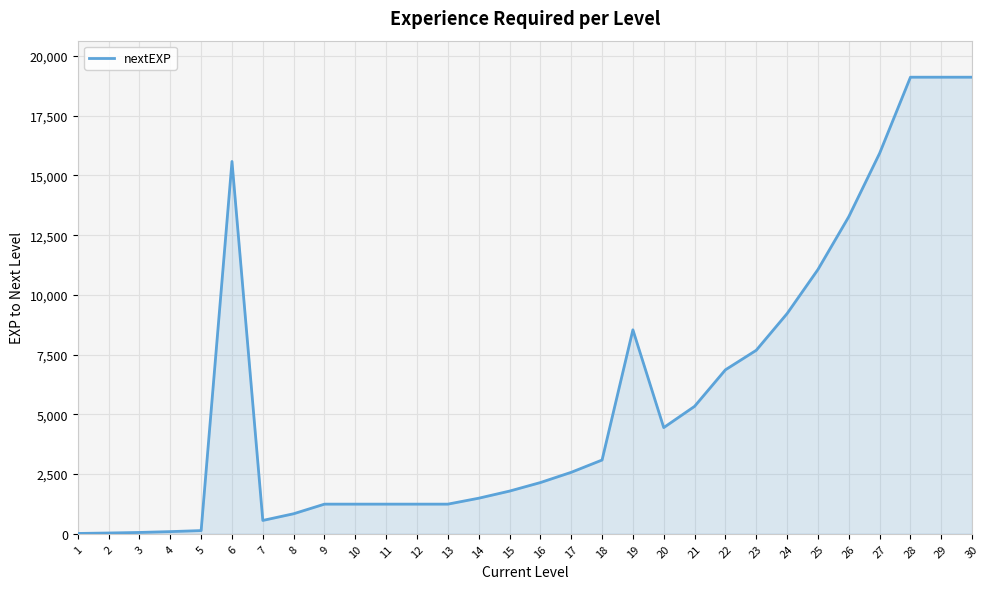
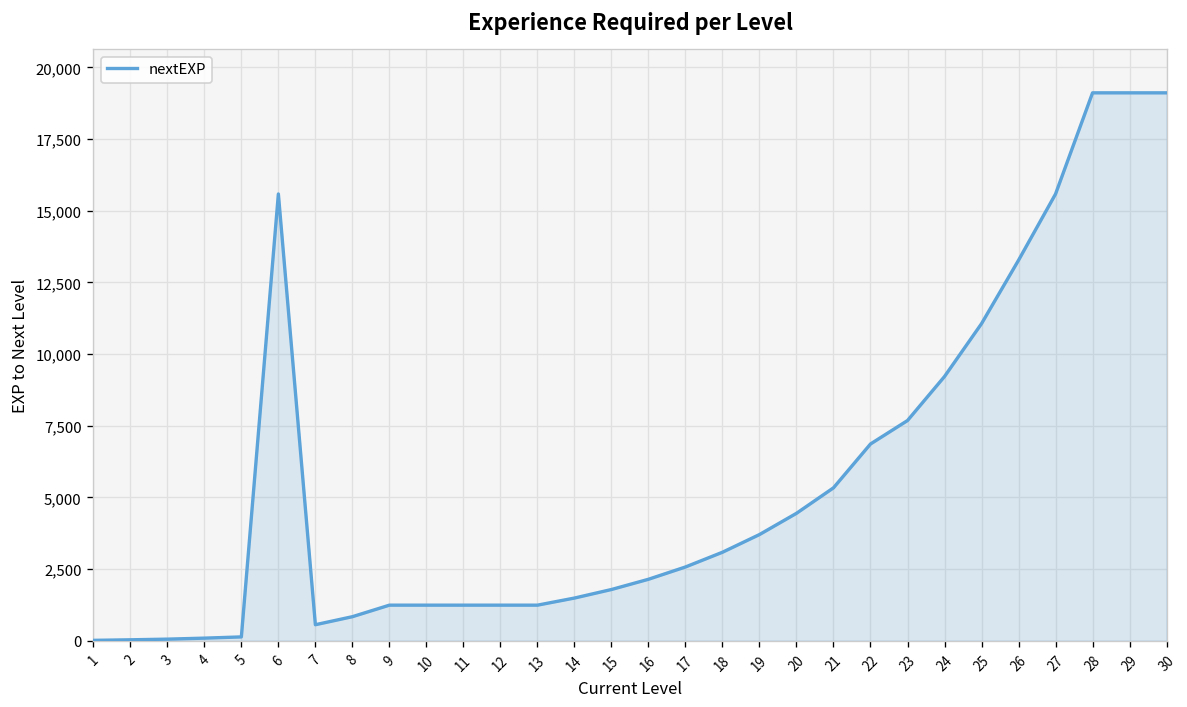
19: 8,500 -> 3,700
27: 15,900 -> 15,600
